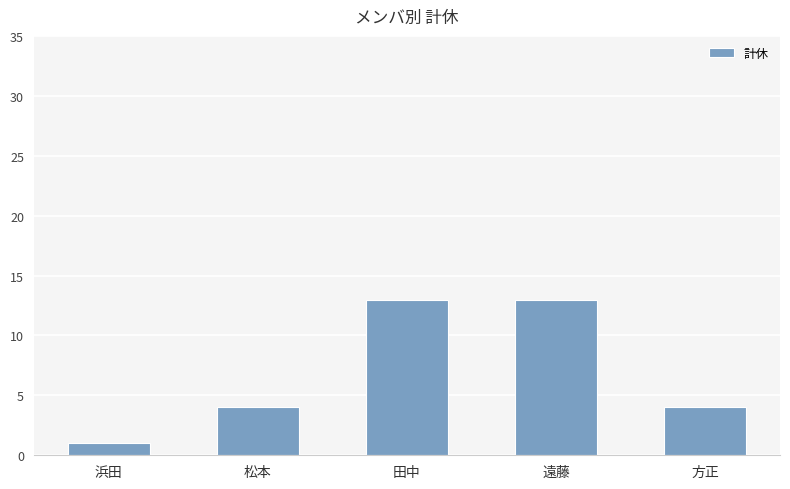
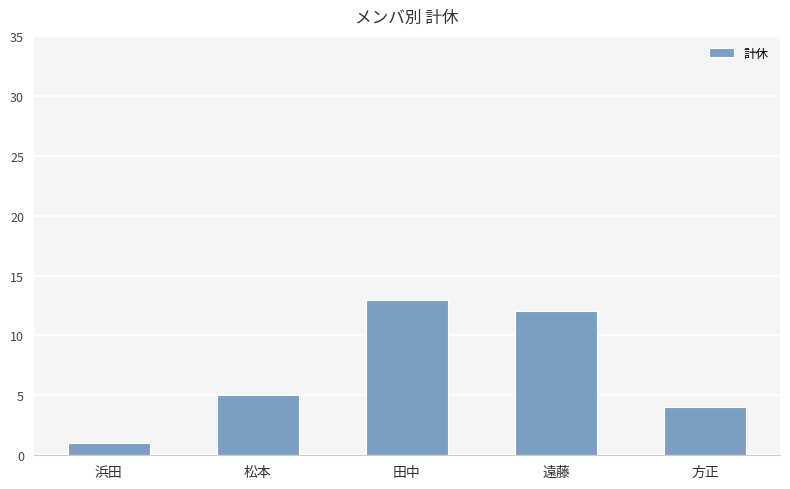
松本: 4 -> 5
遠藤: 13 -> 12
